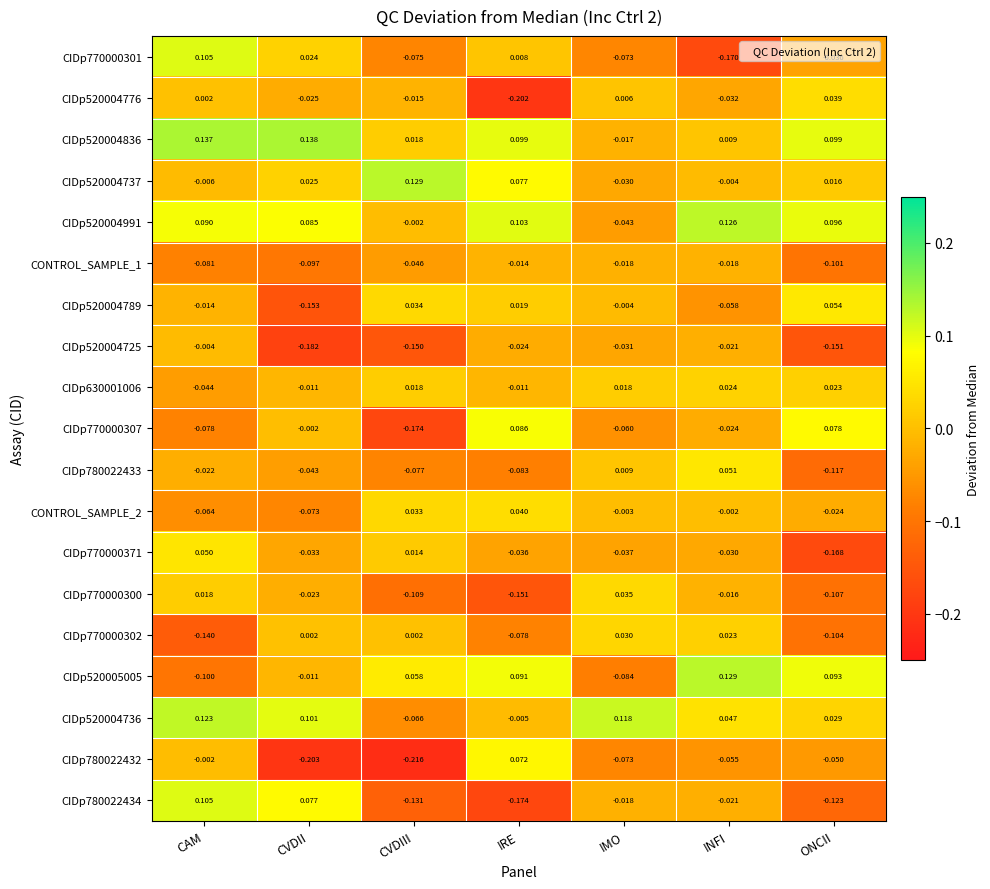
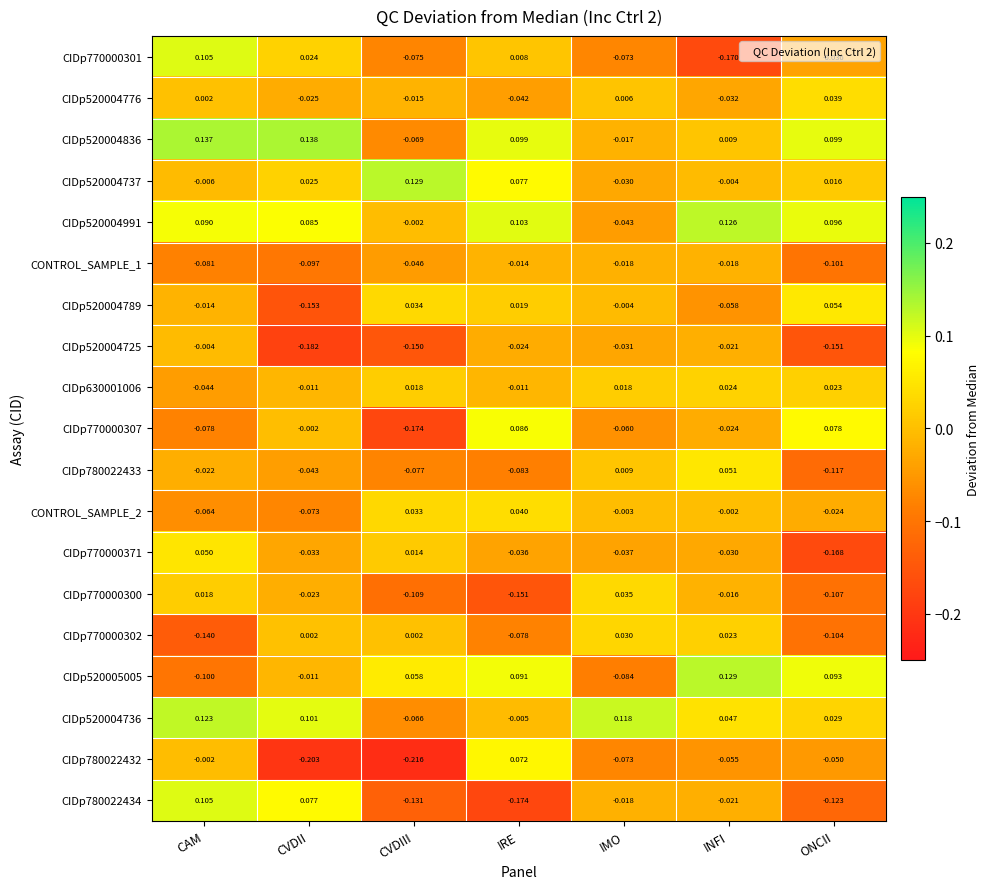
CIDp520004776, IRE: -0.202 -> -0.042
CIDp520004836, CVDIII: 0.018 -> -0.069
